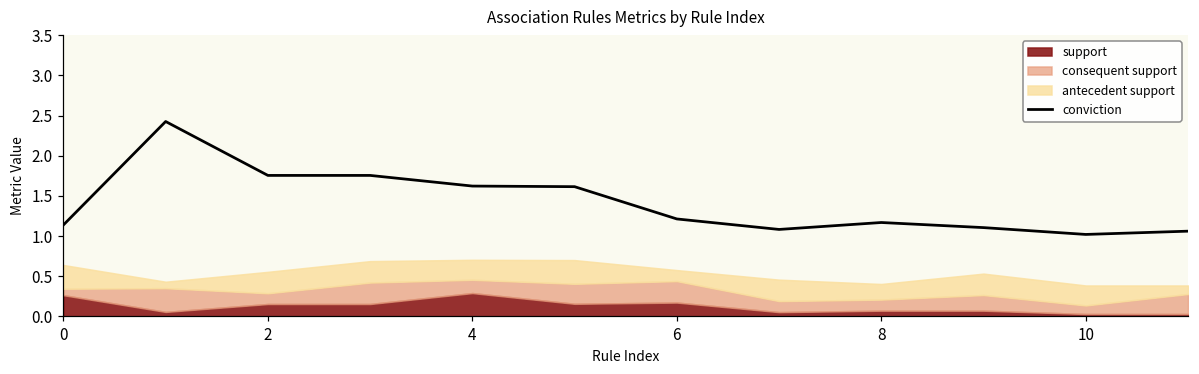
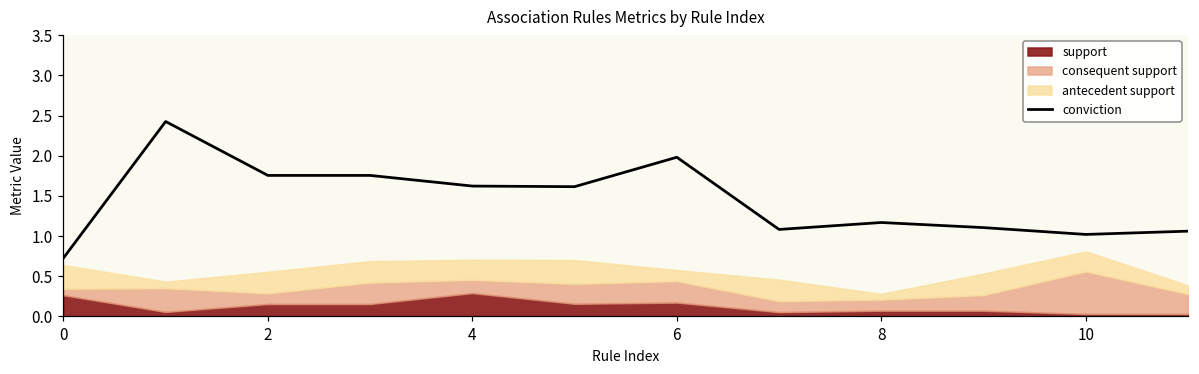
conviction, 0: 1.1 -> 0.7
conviction, 6: 1.2 -> 2.0
antecedent support, 8: 0.2 -> 0.1
consequent support, 10: 0.1 -> 0.5
